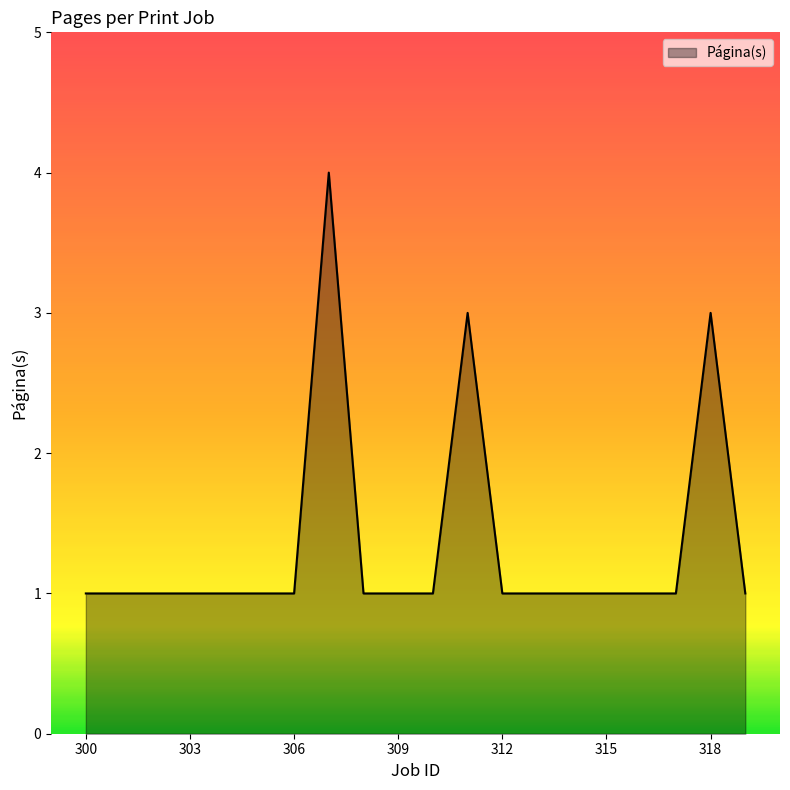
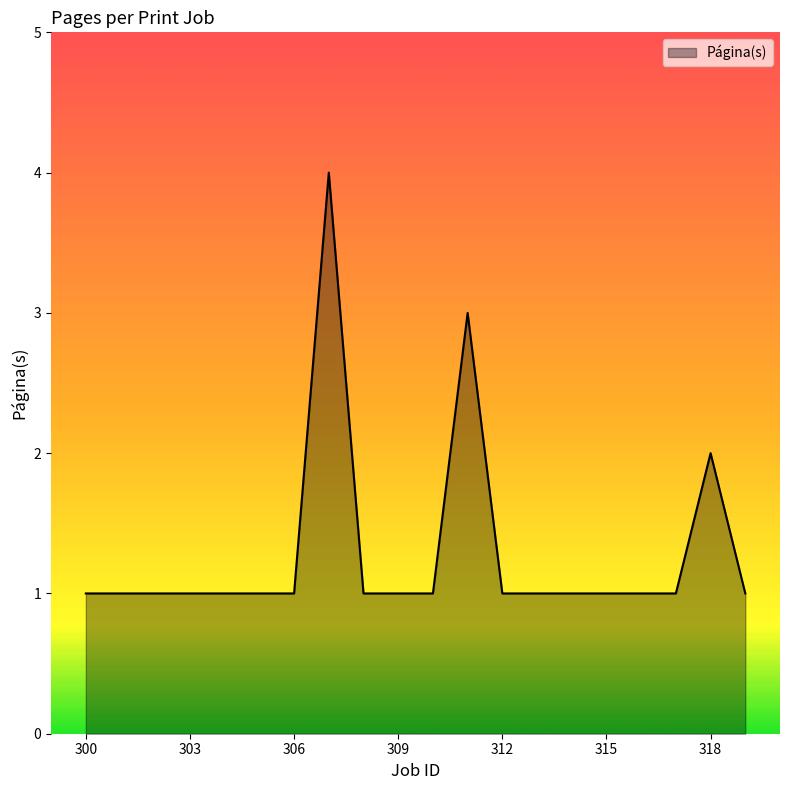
318: 3 -> 2
